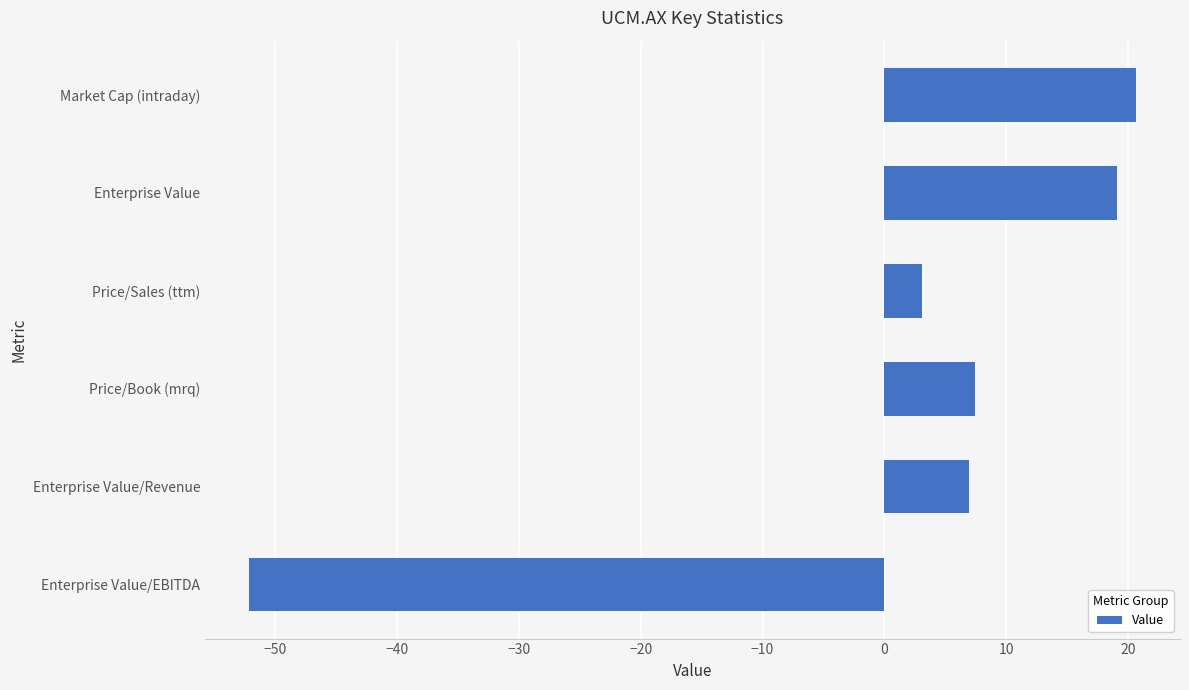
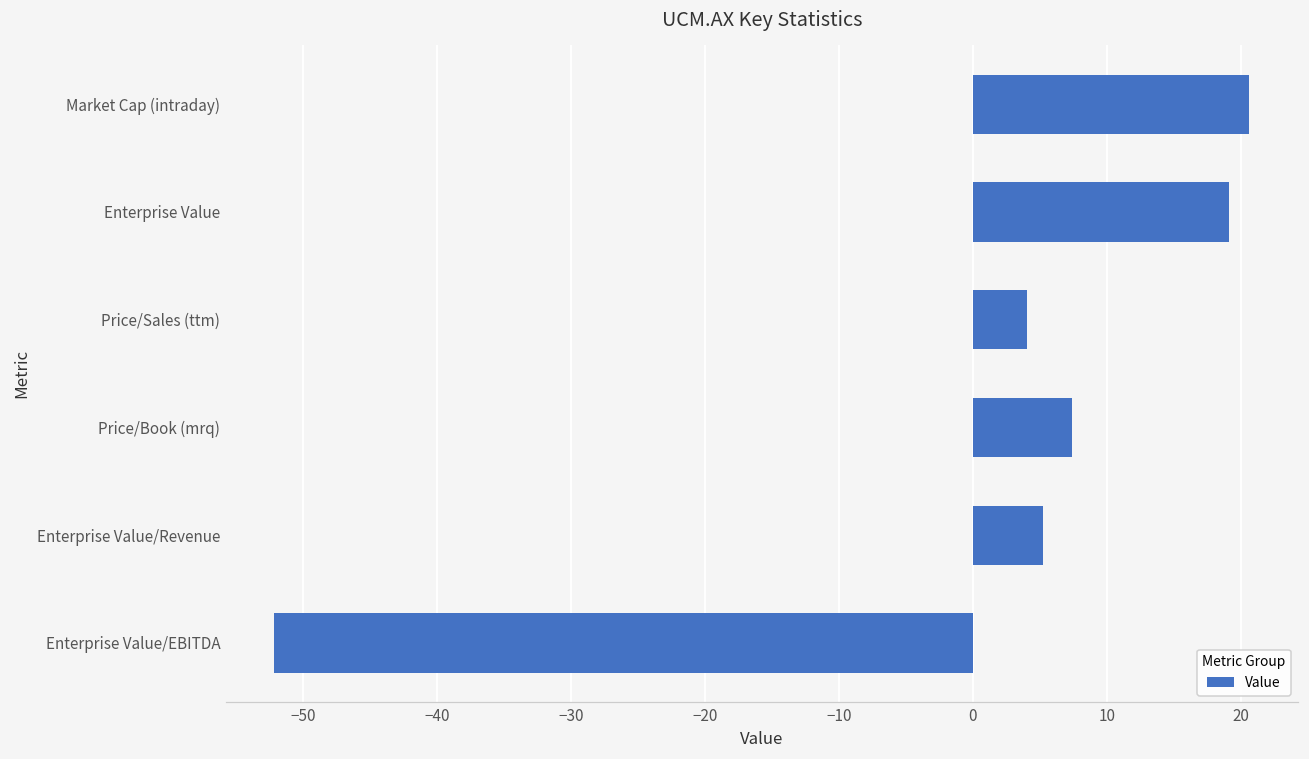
Price/Sales (ttm): 3.1 -> 4.1
Enterprise Value/Revenue: 7.0 -> 5.3
